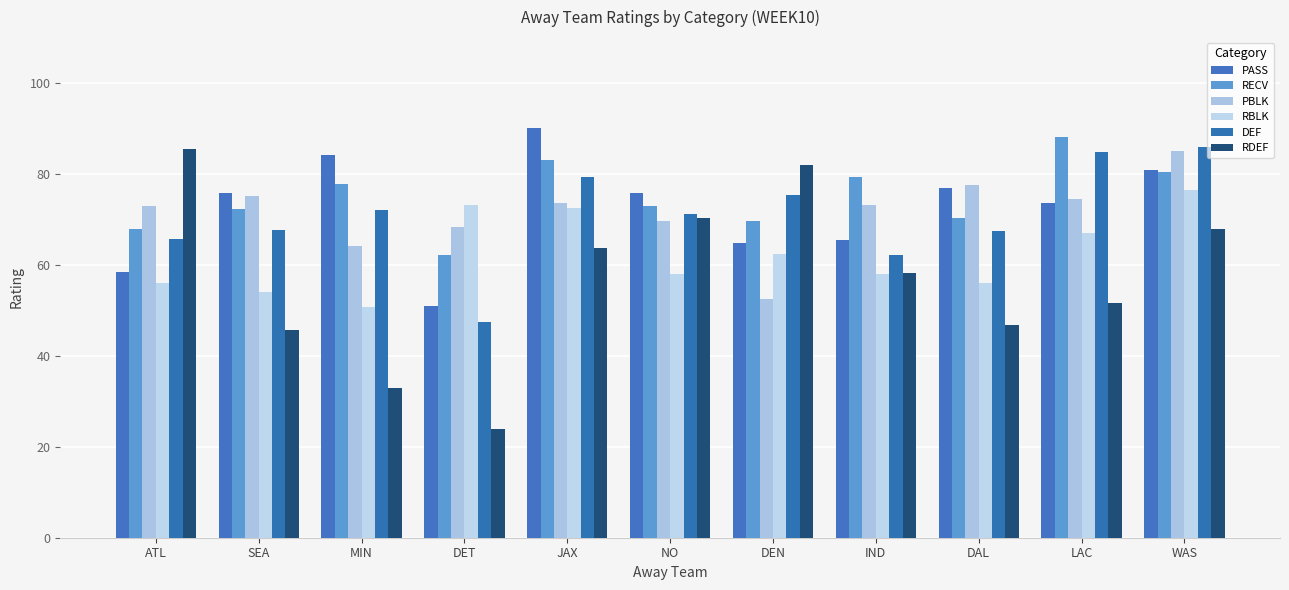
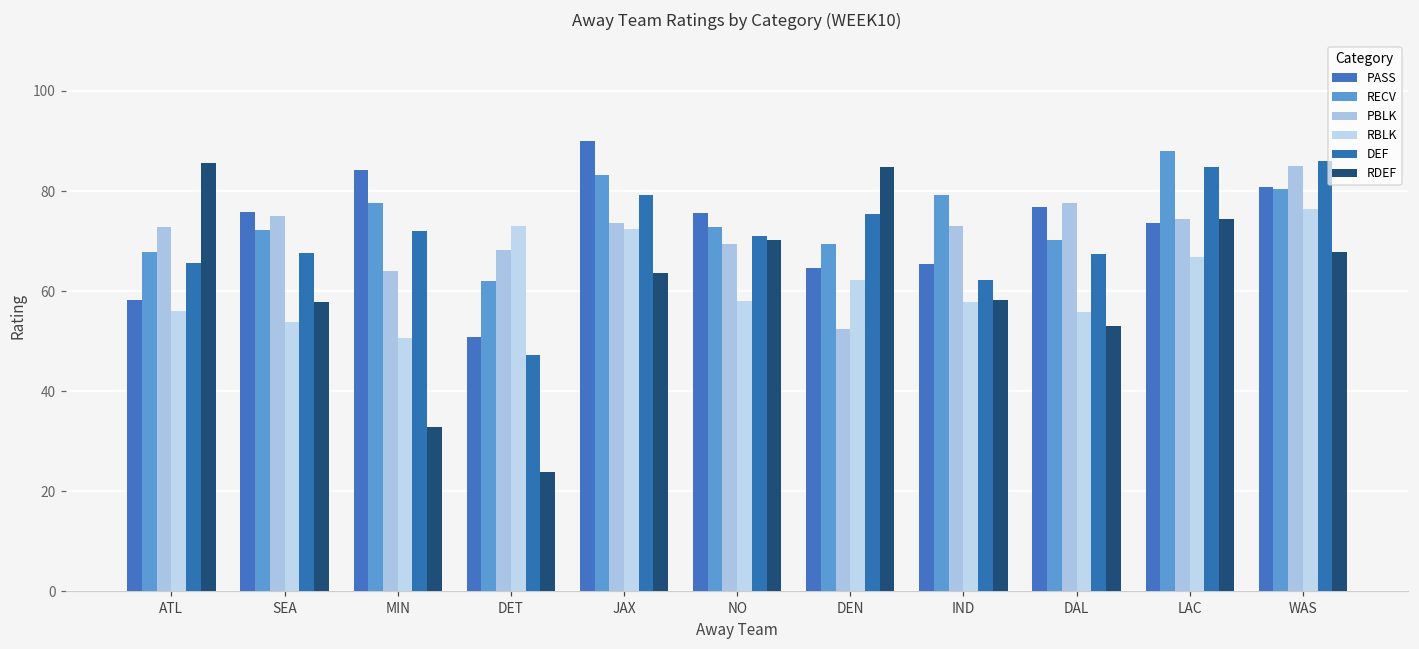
RDEF, SEA: 46 -> 58
RDEF, DEN: 82 -> 85
RDEF, DAL: 47 -> 53
RDEF, LAC: 52 -> 74
